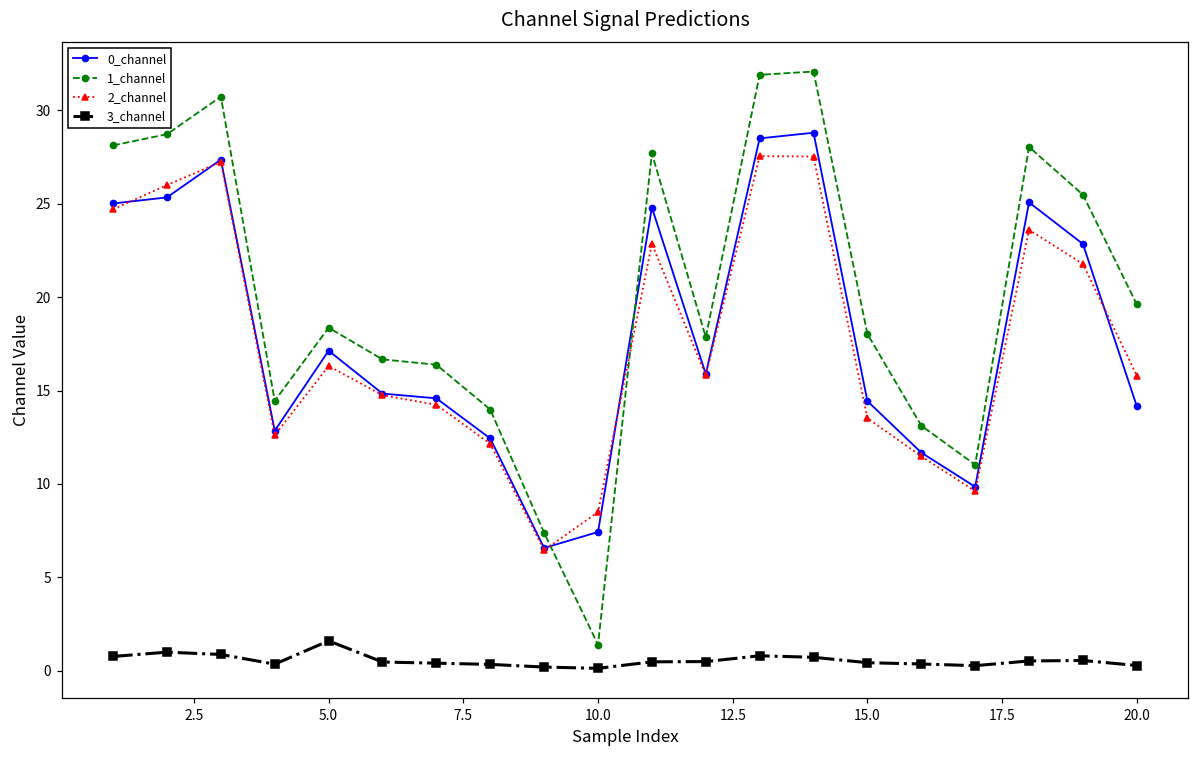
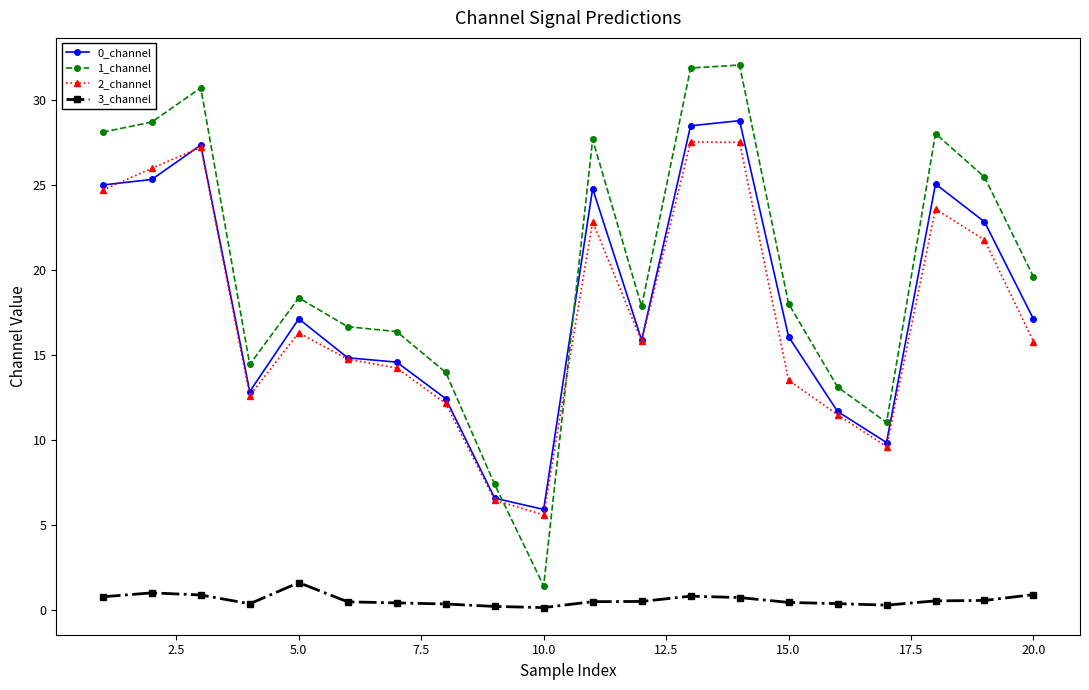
0_channel, 10.0: 7.4 -> 5.9
2_channel, 10.0: 8.5 -> 5.6
0_channel, 15.0: 14.4 -> 16.1
0_channel, 20.0: 14.2 -> 17.1
3_channel, 20.0: 0.3 -> 0.9
